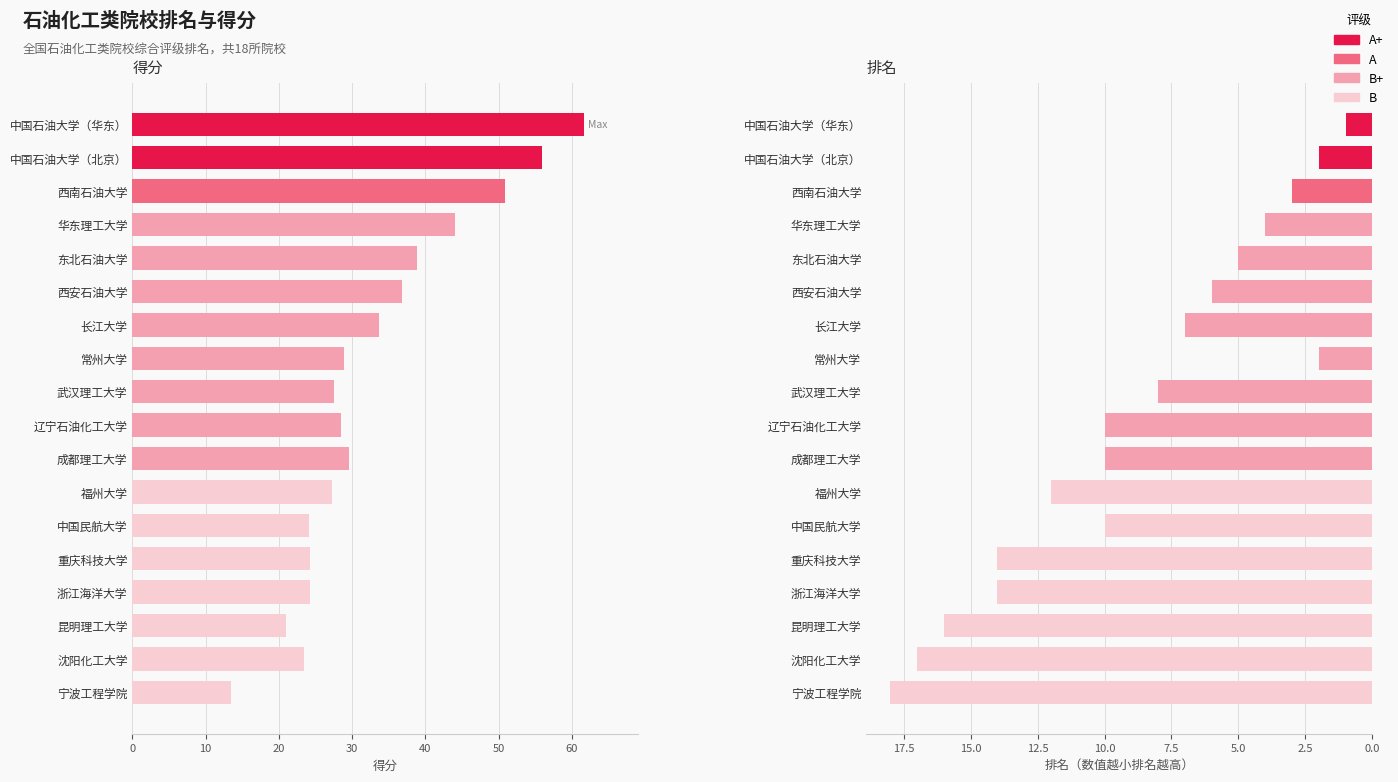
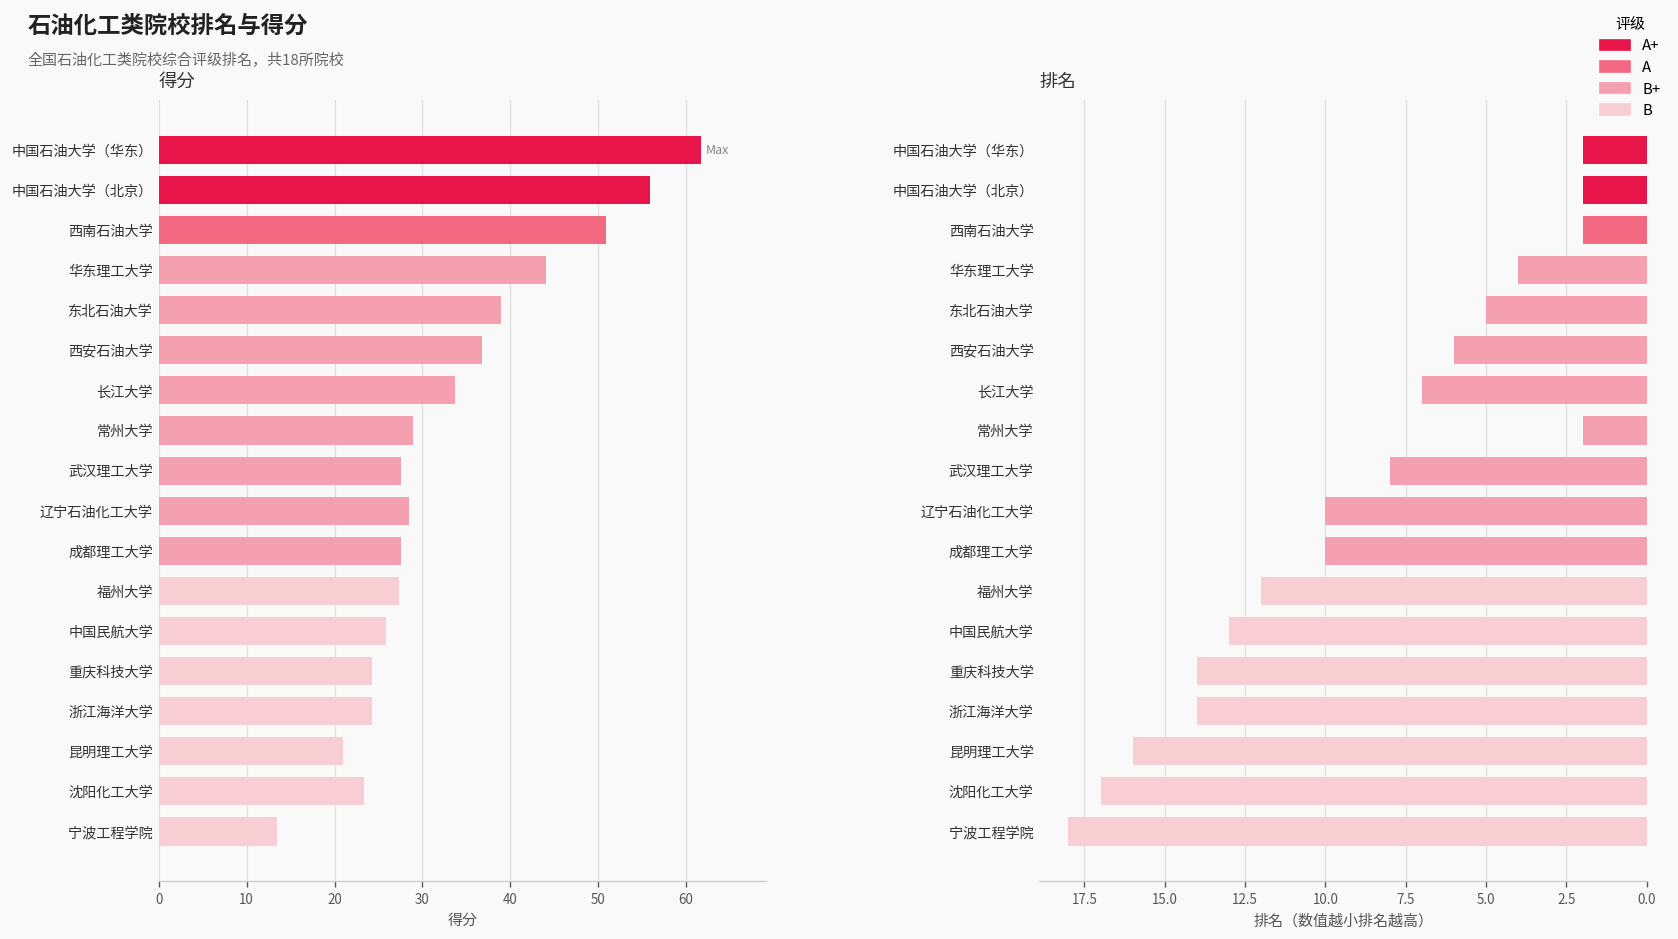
得分, 成都理工大学: 30 -> 28
得分, 中国民航大学: 24 -> 26
排名, 中国石油大学（华东）: 1 -> 2
排名, 西南石油大学: 3 -> 2
排名, 中国民航大学: 10 -> 13
